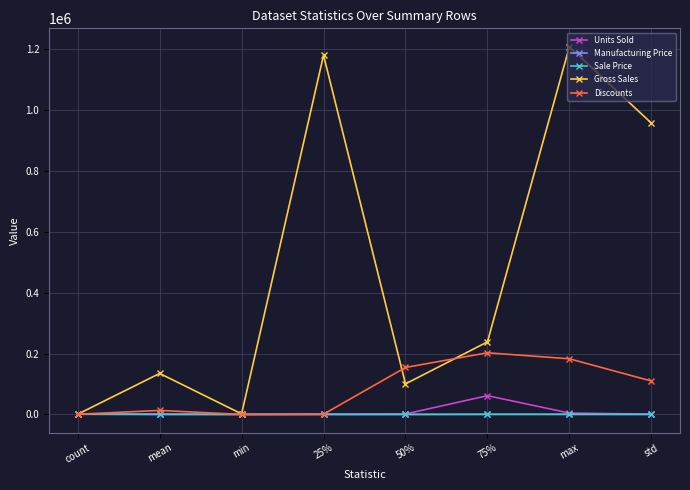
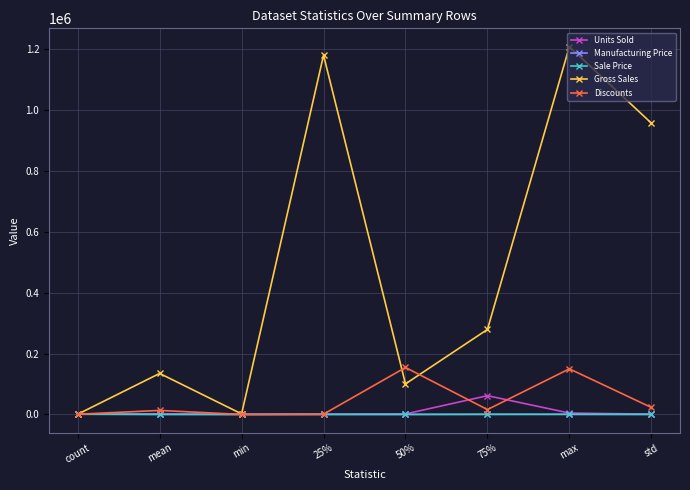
Gross Sales, 75%: 240000 -> 280000
Discounts, 75%: 200000 -> 20000
Discounts, max: 180000 -> 150000
Discounts, std: 110000 -> 20000
